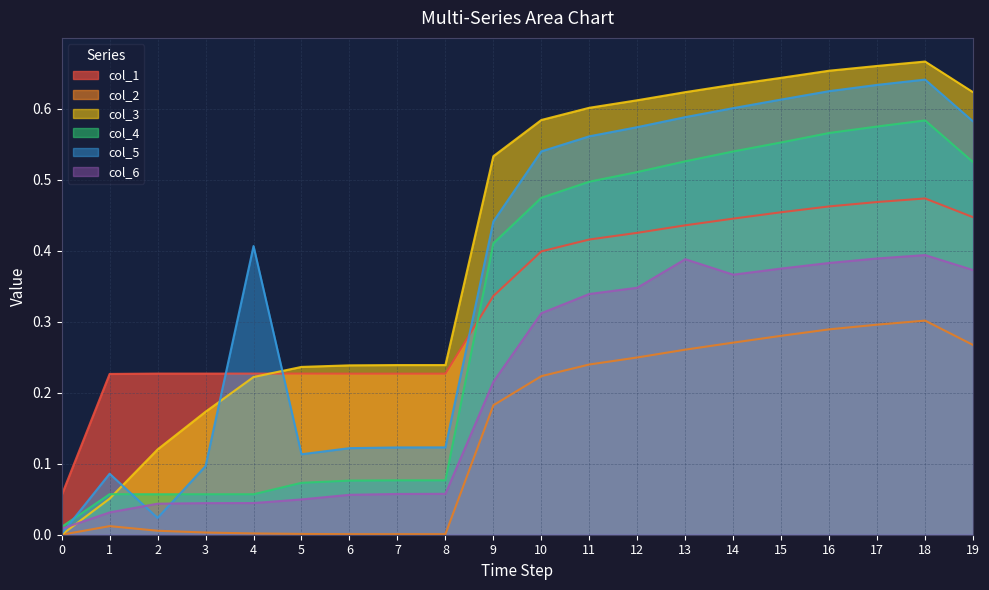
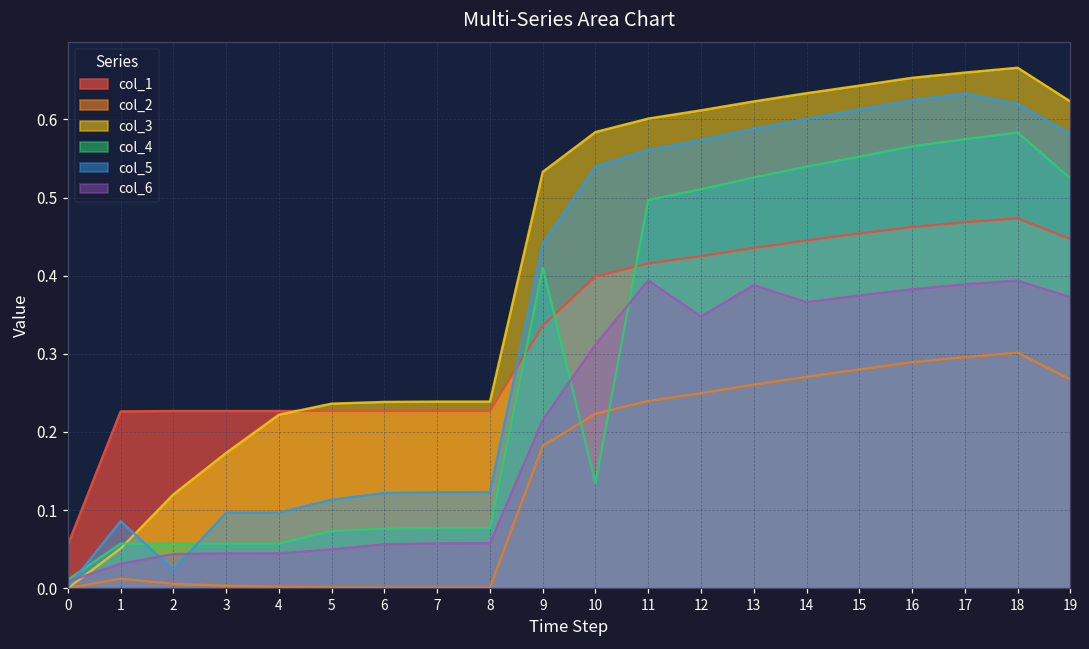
col_5, 4: 0.41 -> 0.10
col_4, 10: 0.47 -> 0.13
col_6, 11: 0.34 -> 0.39
col_5, 18: 0.64 -> 0.62
